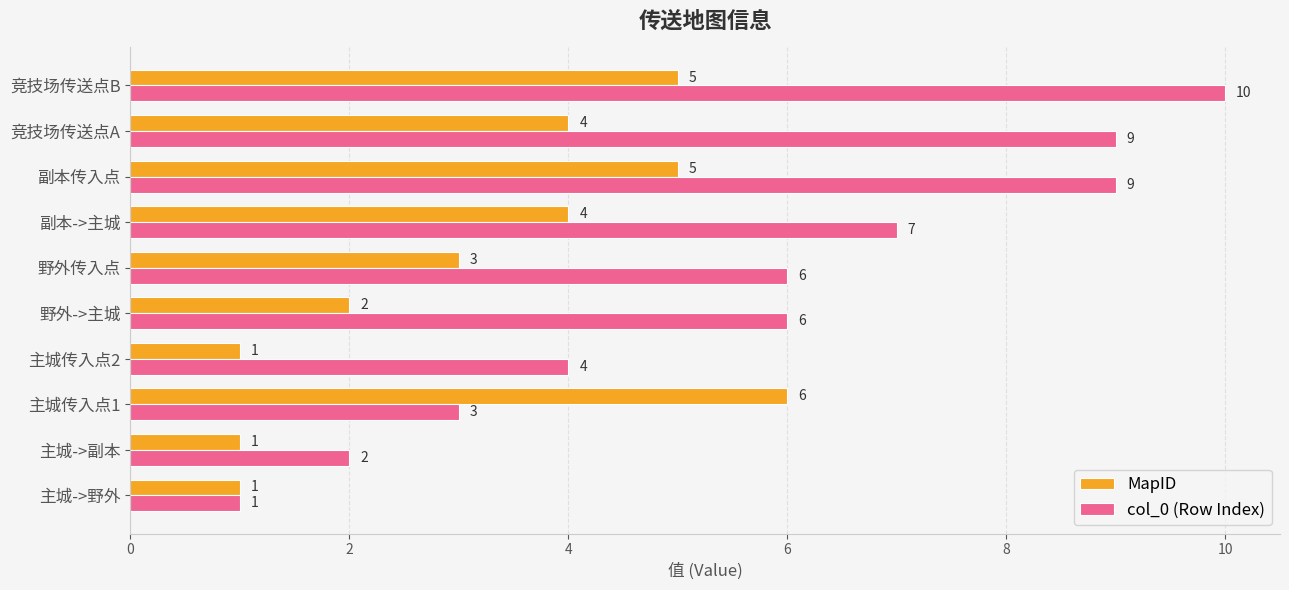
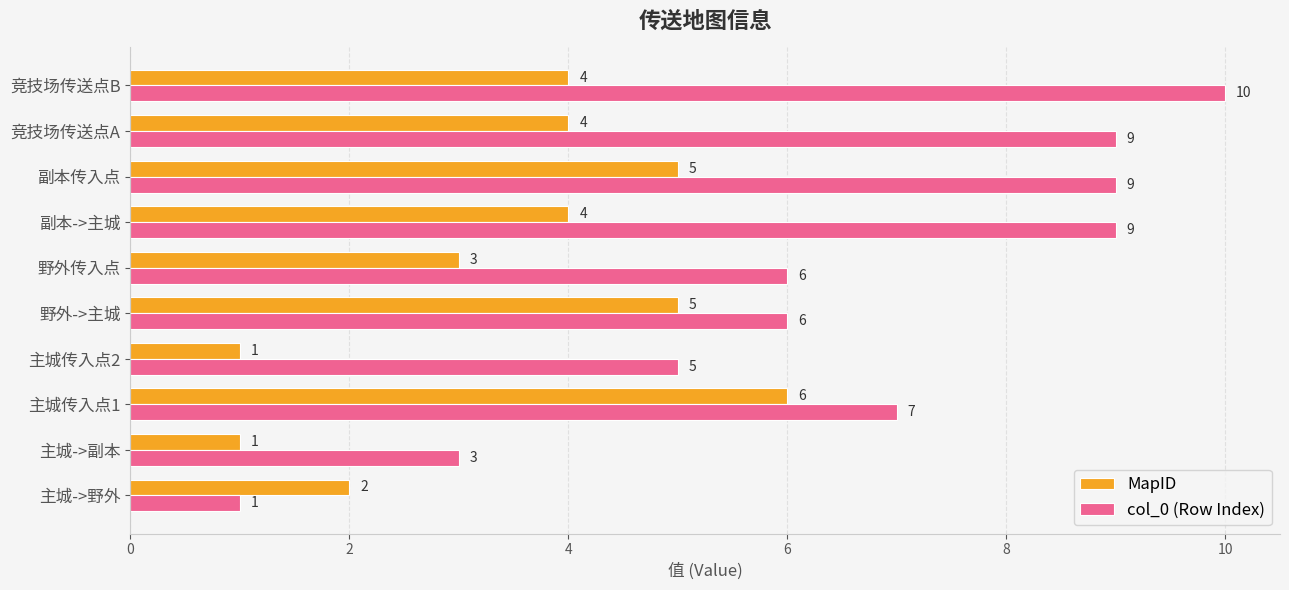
MapID, 竞技场传送点B: 5 -> 4
col_0 (Row Index), 副本->主城: 7 -> 9
MapID, 野外->主城: 2 -> 5
col_0 (Row Index), 主城传入点2: 4 -> 5
col_0 (Row Index), 主城传入点1: 3 -> 7
col_0 (Row Index), 主城->副本: 2 -> 3
MapID, 主城->野外: 1 -> 2
